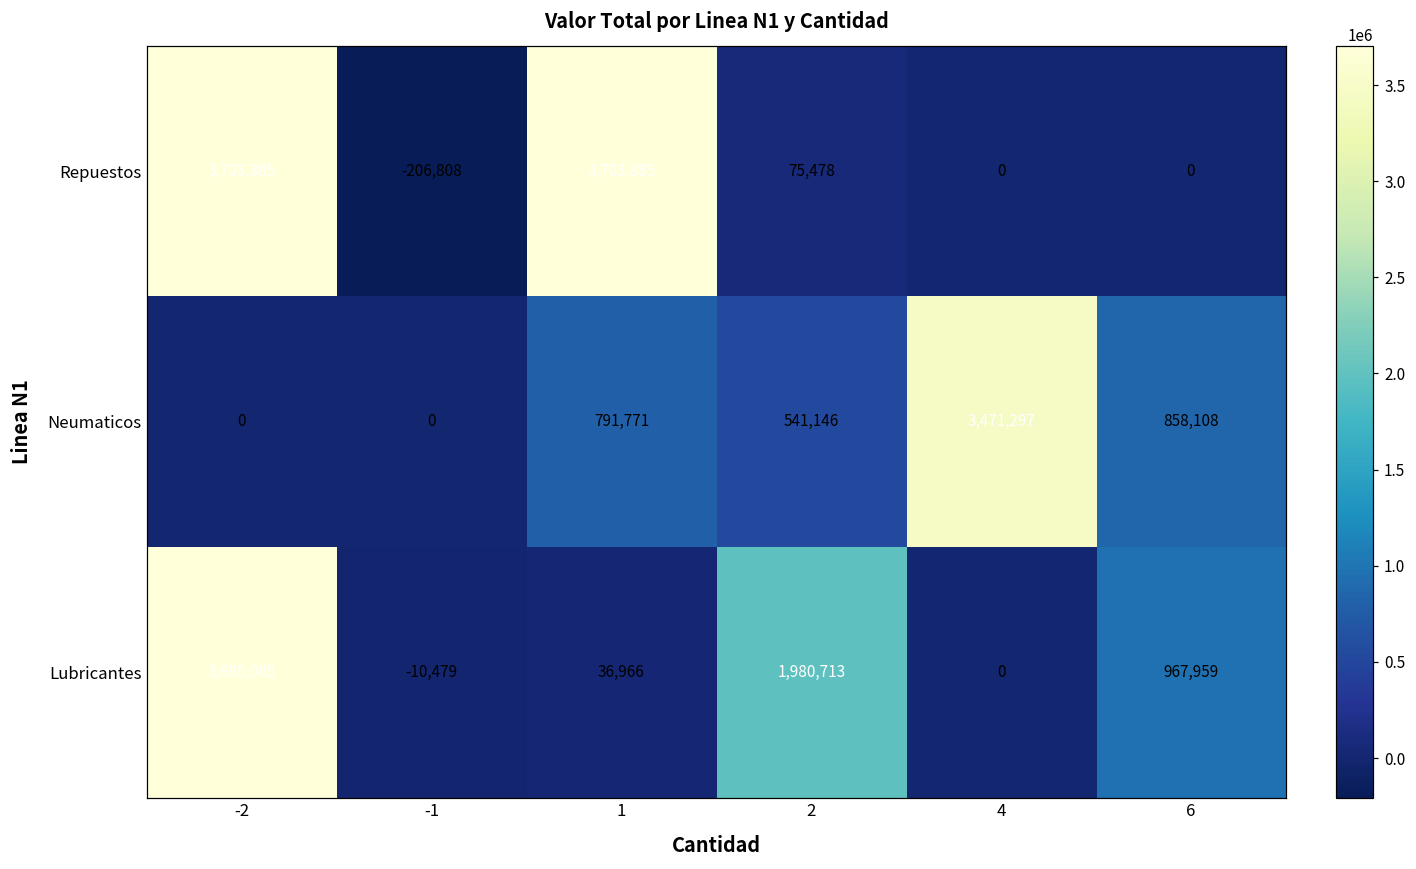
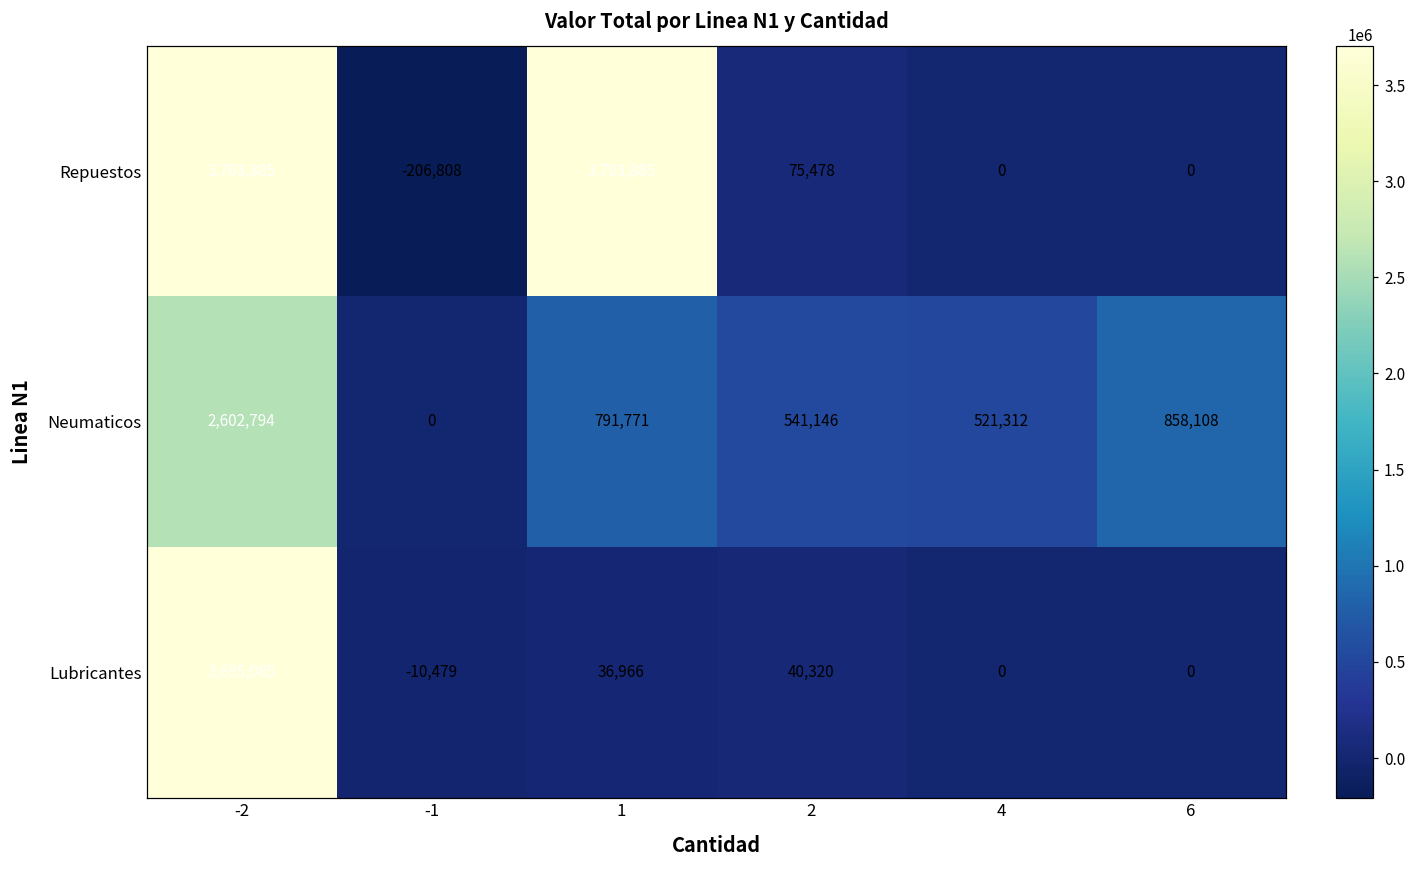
Neumaticos, -2: 0 -> 2,602,794
Neumaticos, 4: 3,471,297 -> 521,312
Lubricantes, 2: 1,980,713 -> 40,320
Lubricantes, 6: 967,959 -> 0
